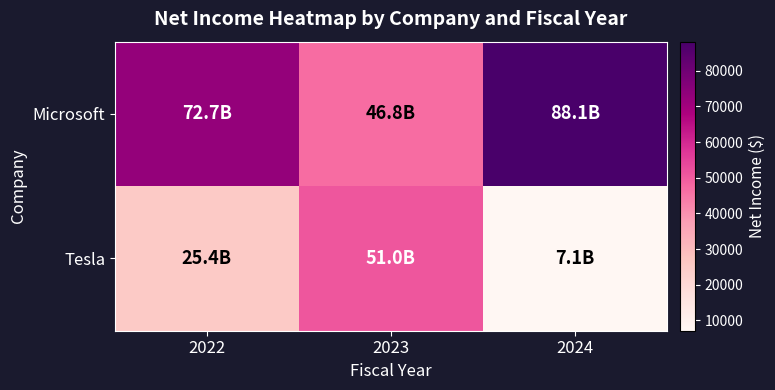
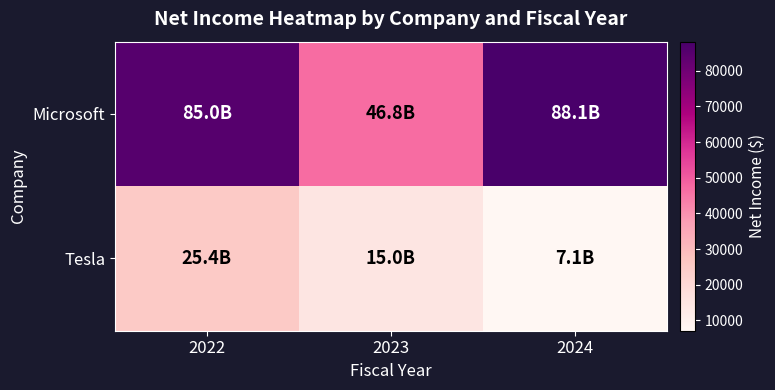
Microsoft, 2022: 72.7B -> 85.0B
Tesla, 2023: 51.0B -> 15.0B
